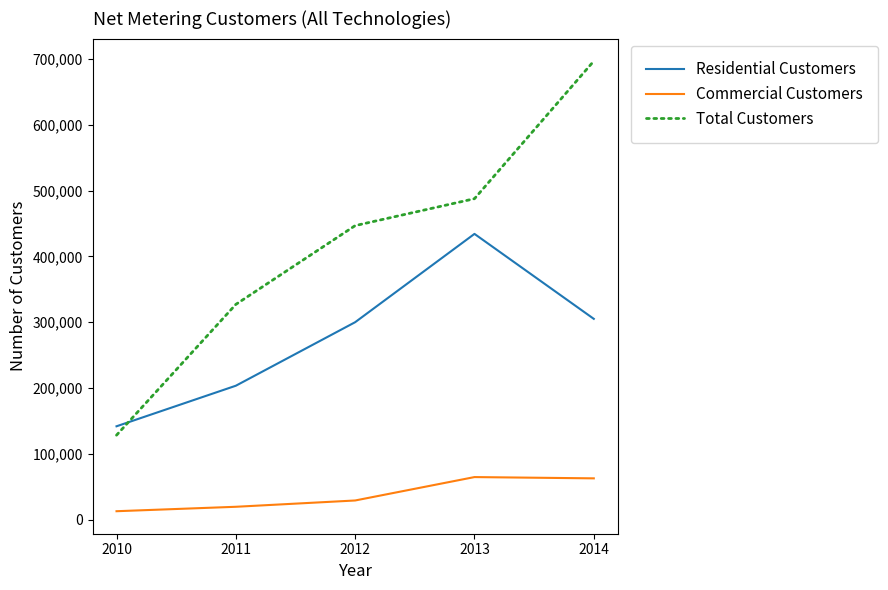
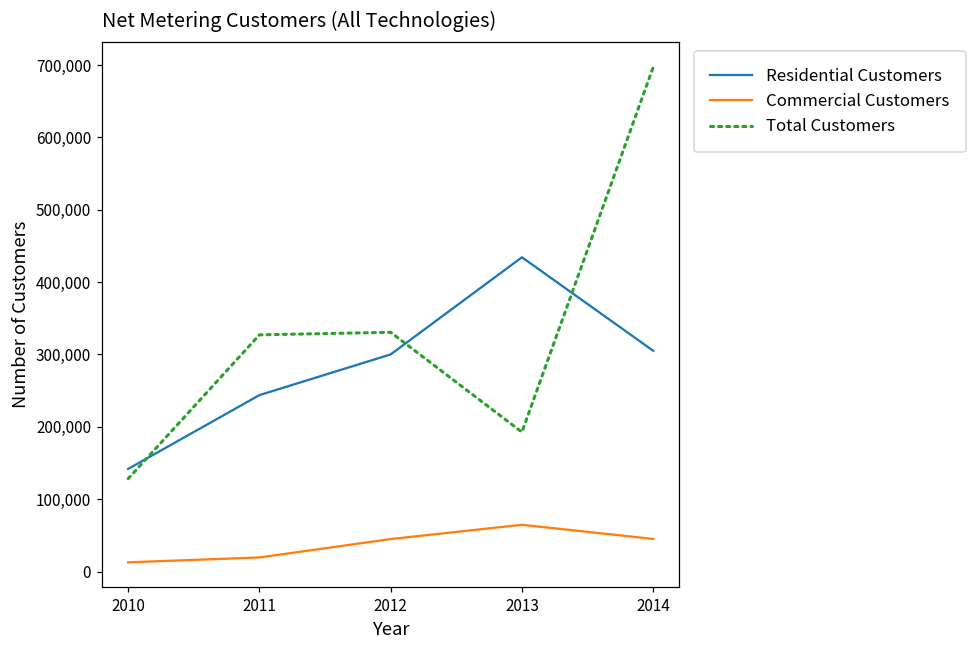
Residential Customers, 2011: 200,000 -> 240,000
Commercial Customers, 2012: 30,000 -> 40,000
Total Customers, 2012: 450,000 -> 330,000
Total Customers, 2013: 490,000 -> 190,000
Commercial Customers, 2014: 60,000 -> 50,000
